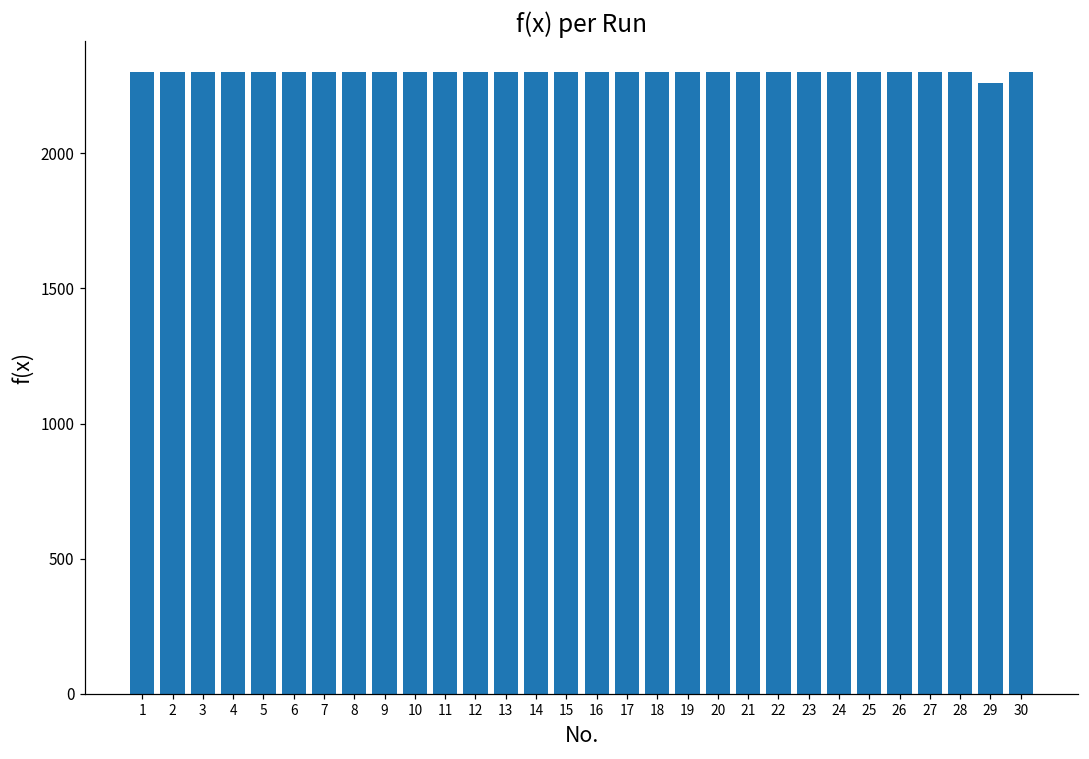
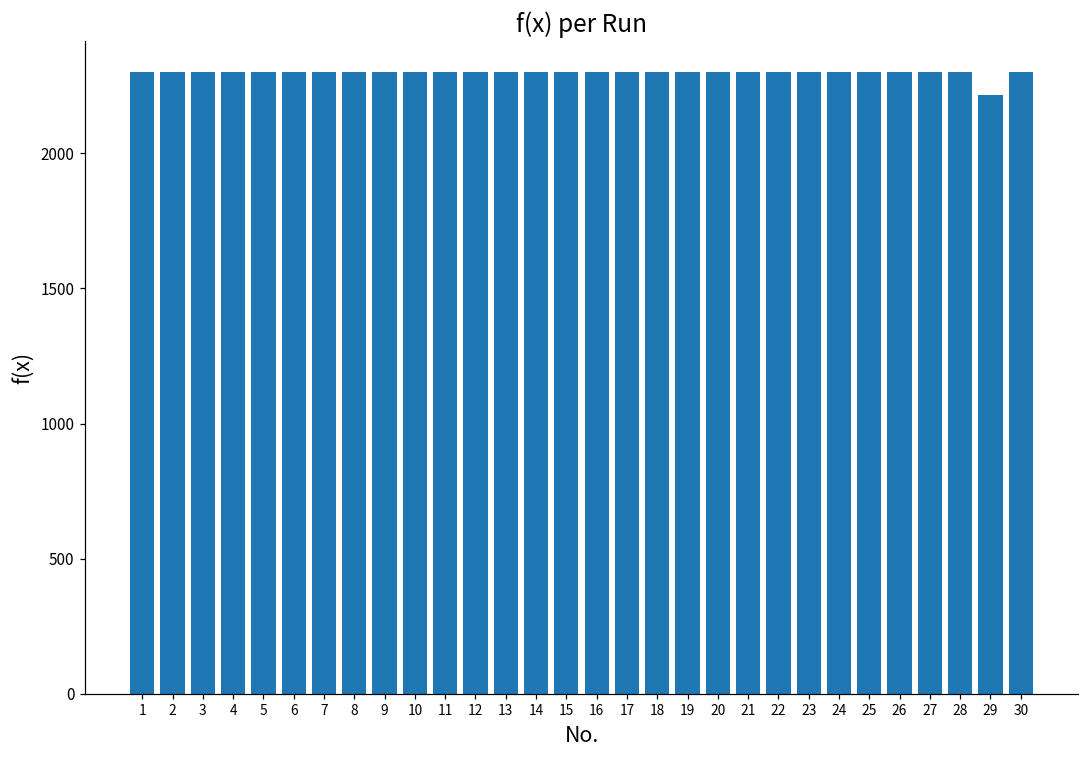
29: 2260 -> 2220
